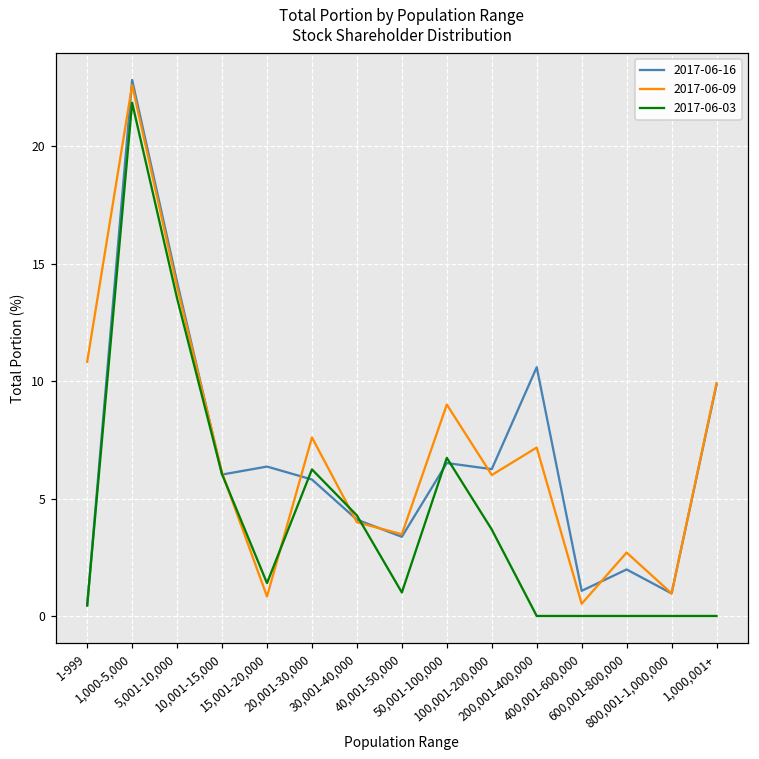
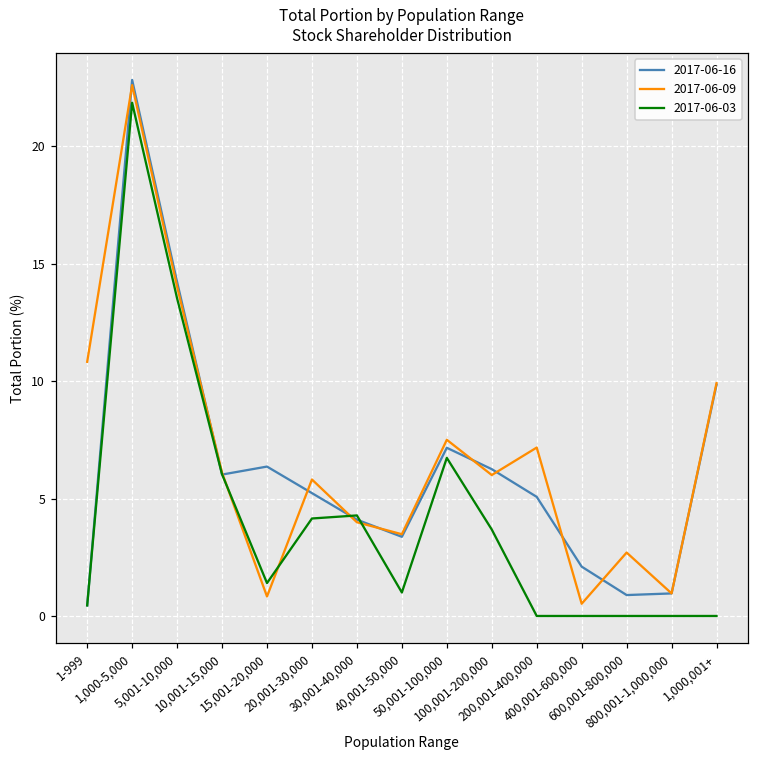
2017-06-16, 20,001-30,000: 5.8 -> 5.2
2017-06-09, 20,001-30,000: 7.6 -> 5.8
2017-06-03, 20,001-30,000: 6.2 -> 4.2
2017-06-16, 50,001-100,000: 6.5 -> 7.2
2017-06-09, 50,001-100,000: 9.0 -> 7.5
2017-06-16, 200,001-400,000: 10.6 -> 5.1
2017-06-16, 400,001-600,000: 1.1 -> 2.1
2017-06-16, 600,001-800,000: 2.0 -> 0.9
